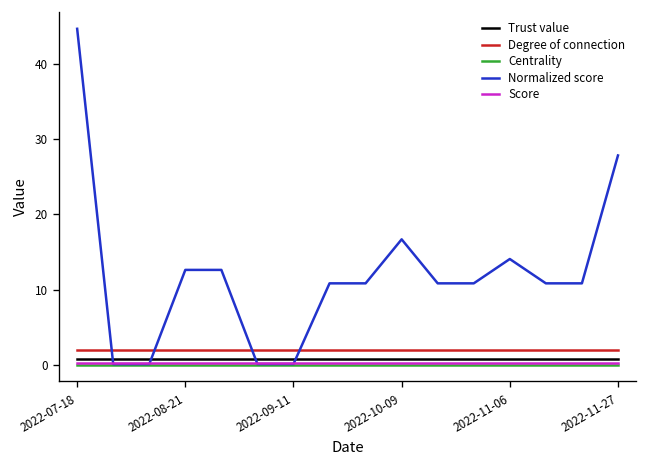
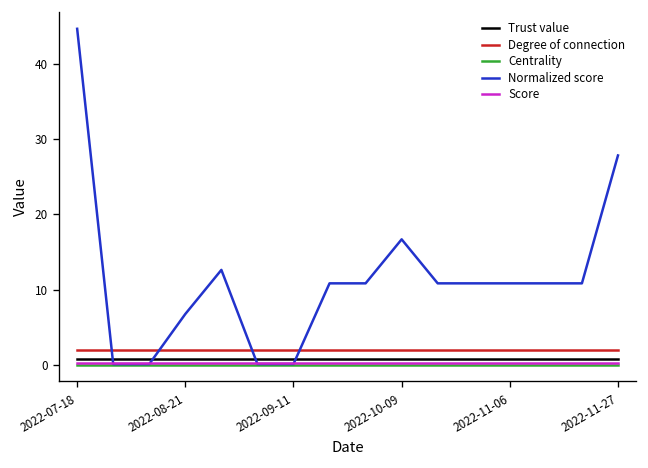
Normalized score, 2022-08-21: 13 -> 7
Normalized score, 2022-11-06: 14 -> 11
